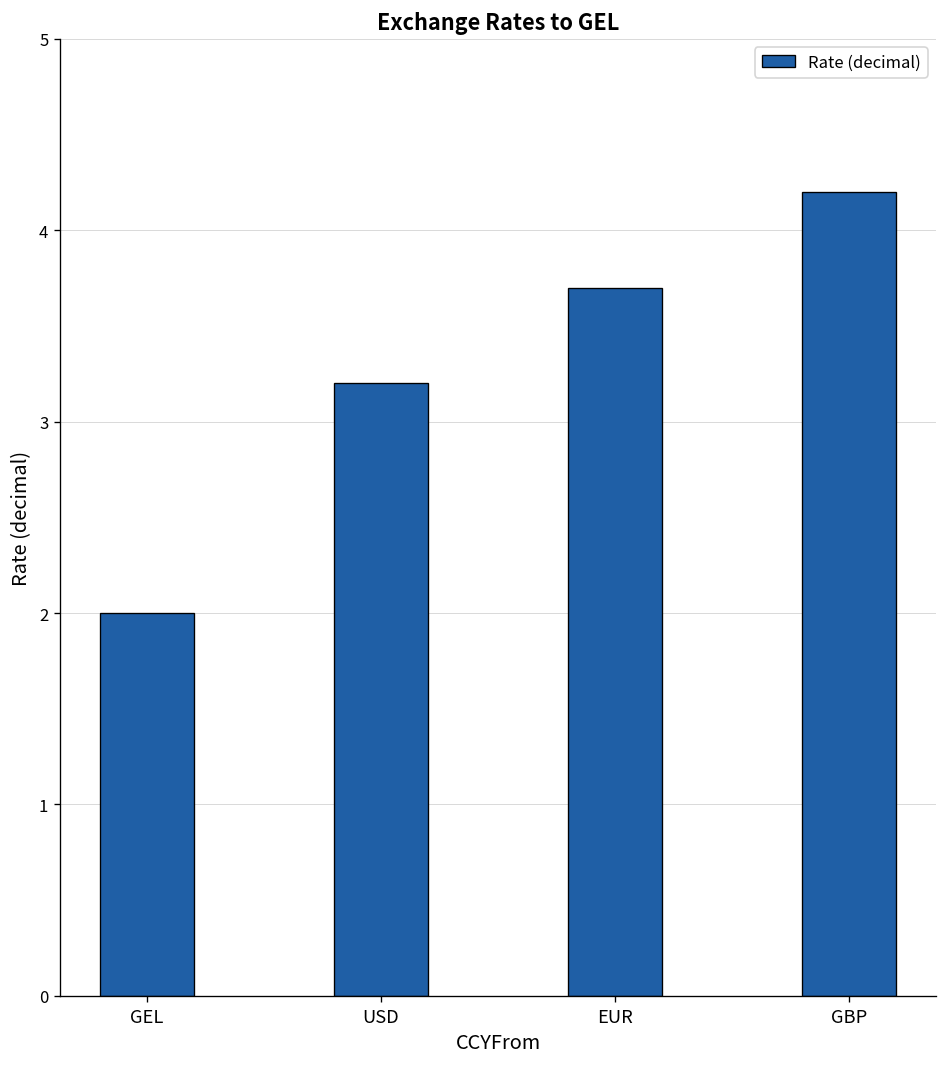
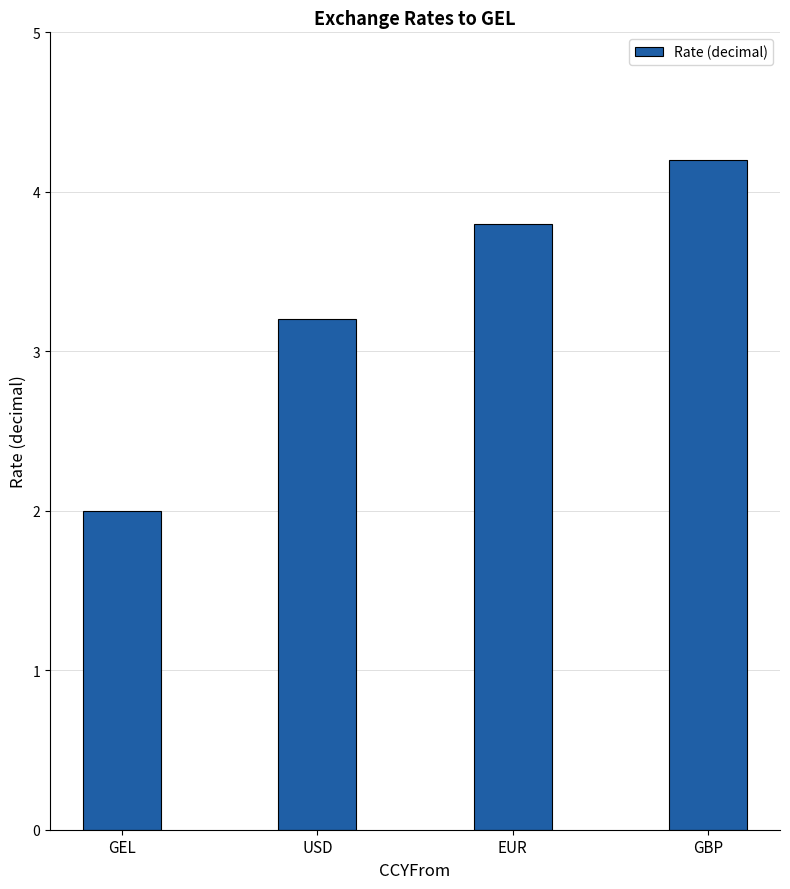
EUR: 3.7 -> 3.8
